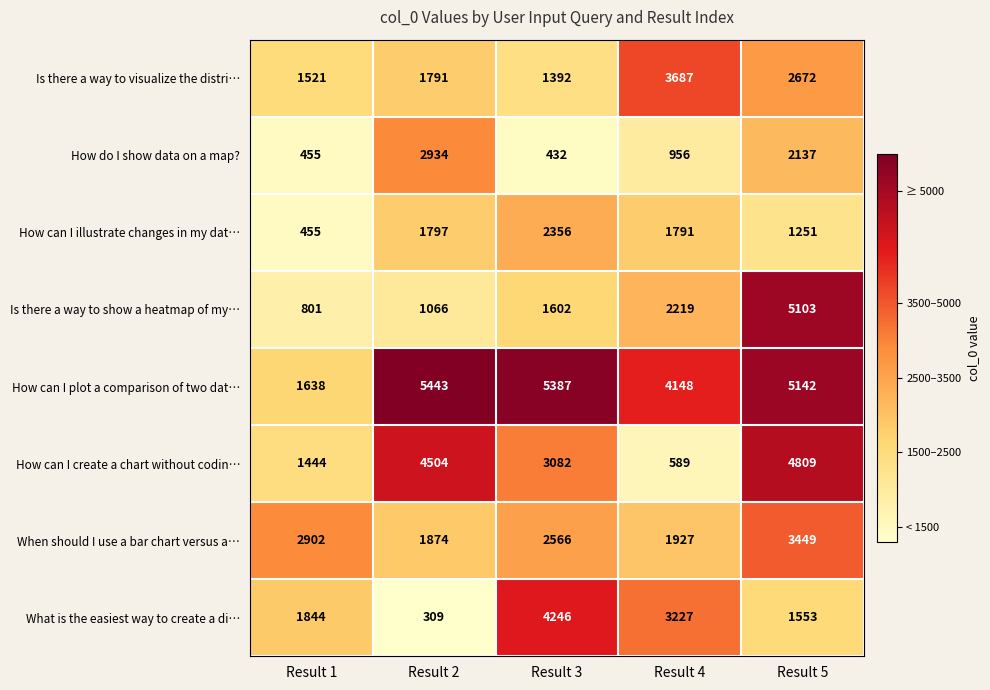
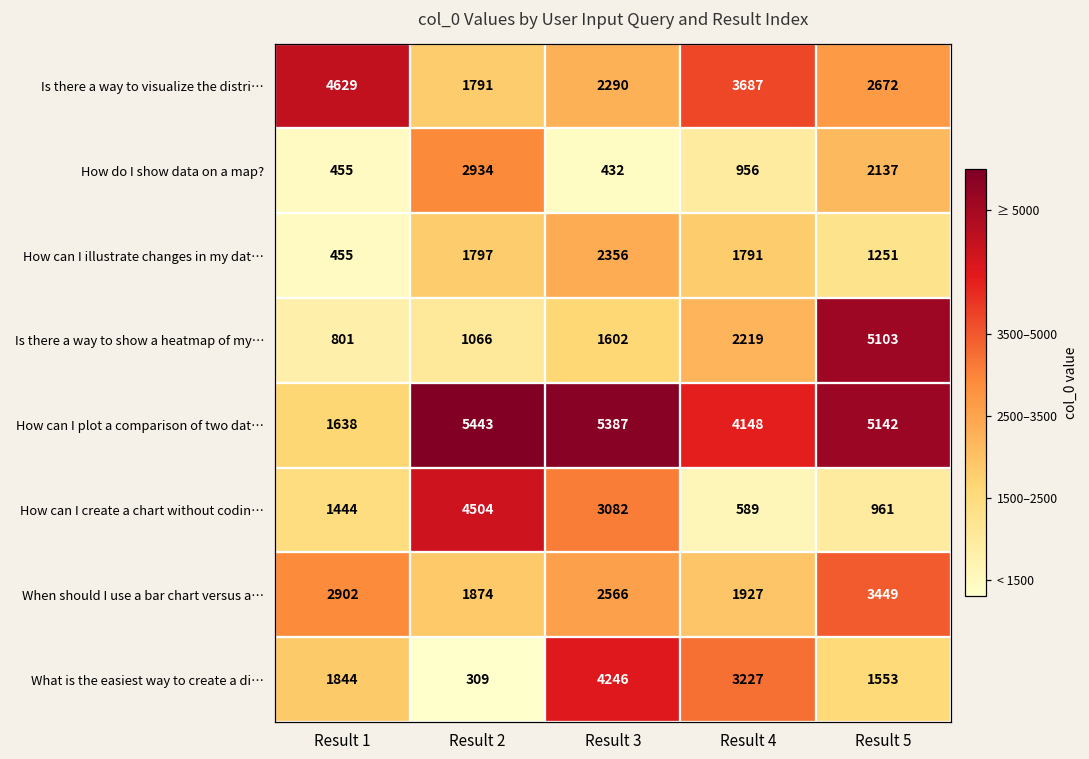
Is there a way to visualize the distri…, Result 1: 1521 -> 4629
Is there a way to visualize the distri…, Result 3: 1392 -> 2290
How can I create a chart without codin…, Result 5: 4809 -> 961
